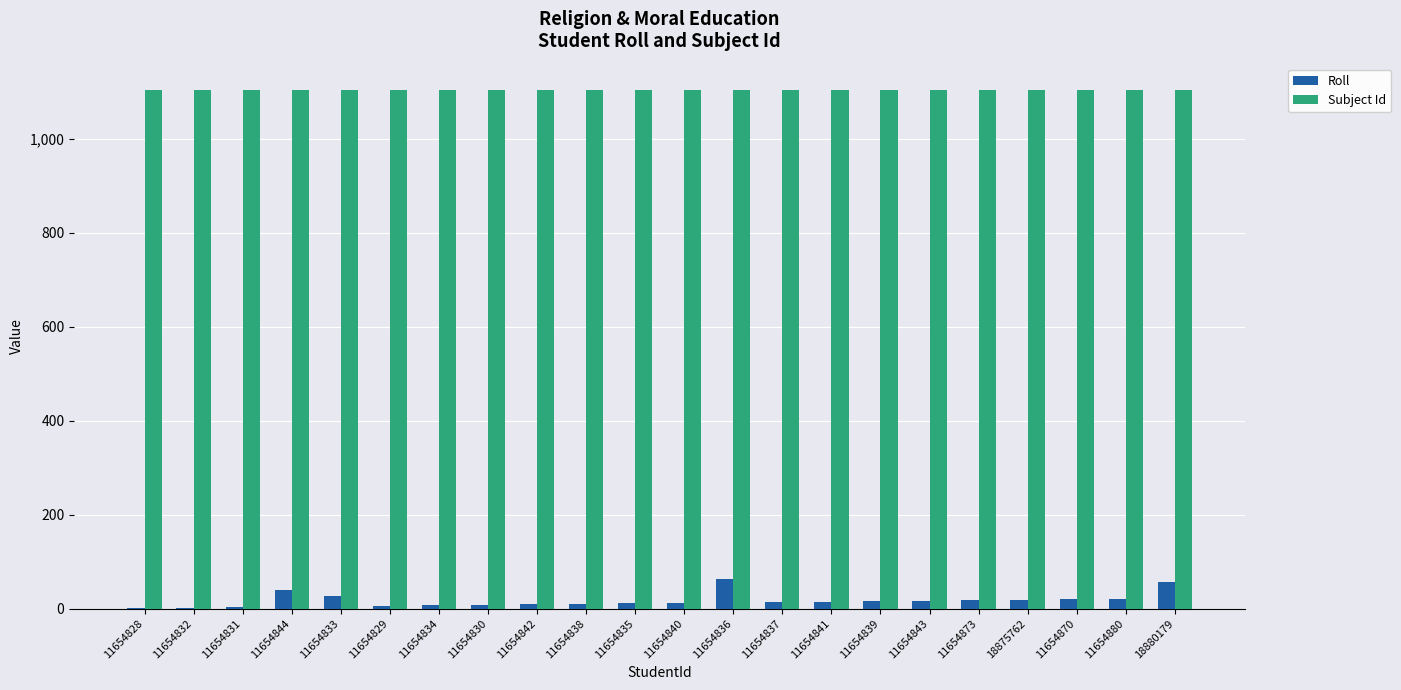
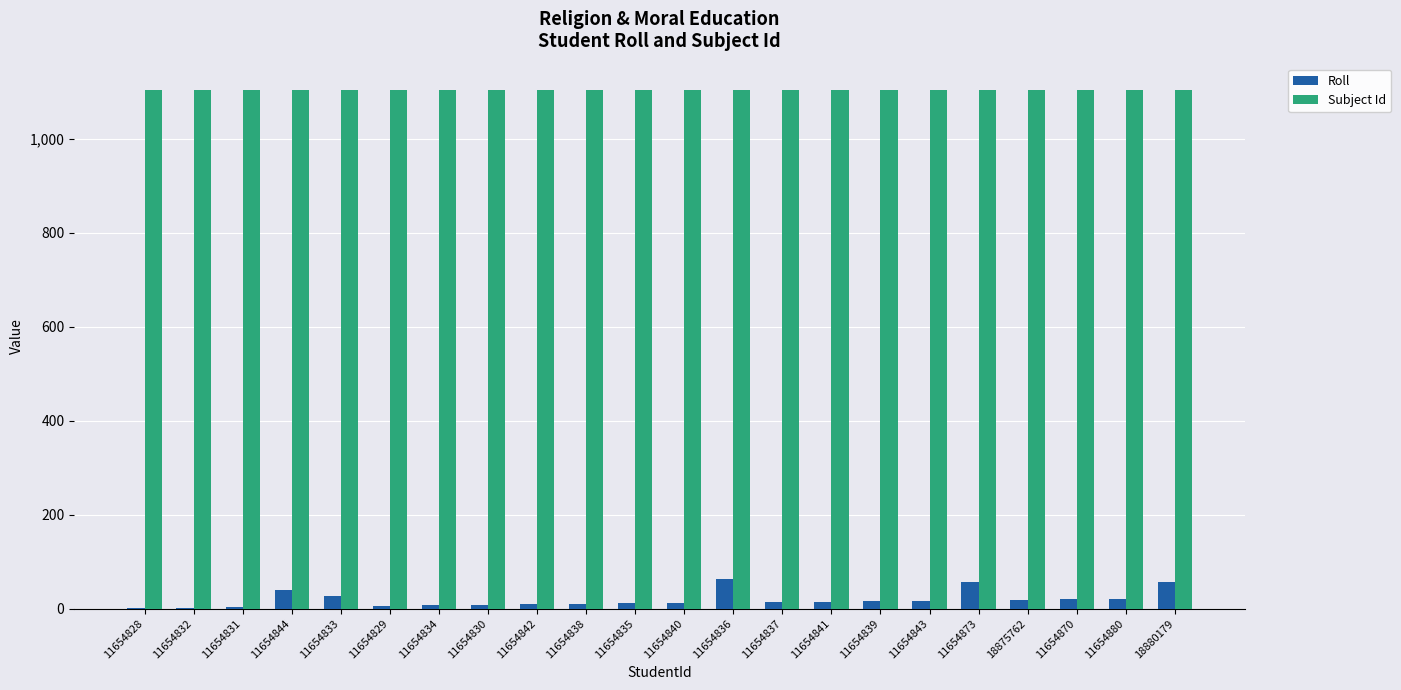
Roll, 11654873: 20 -> 60
